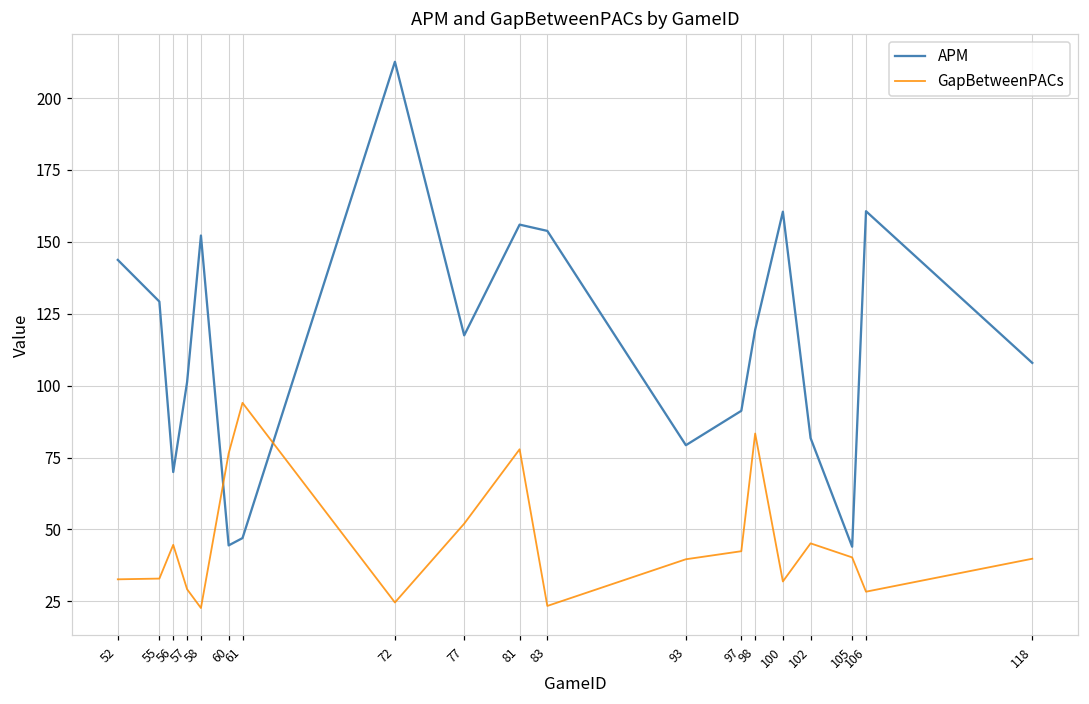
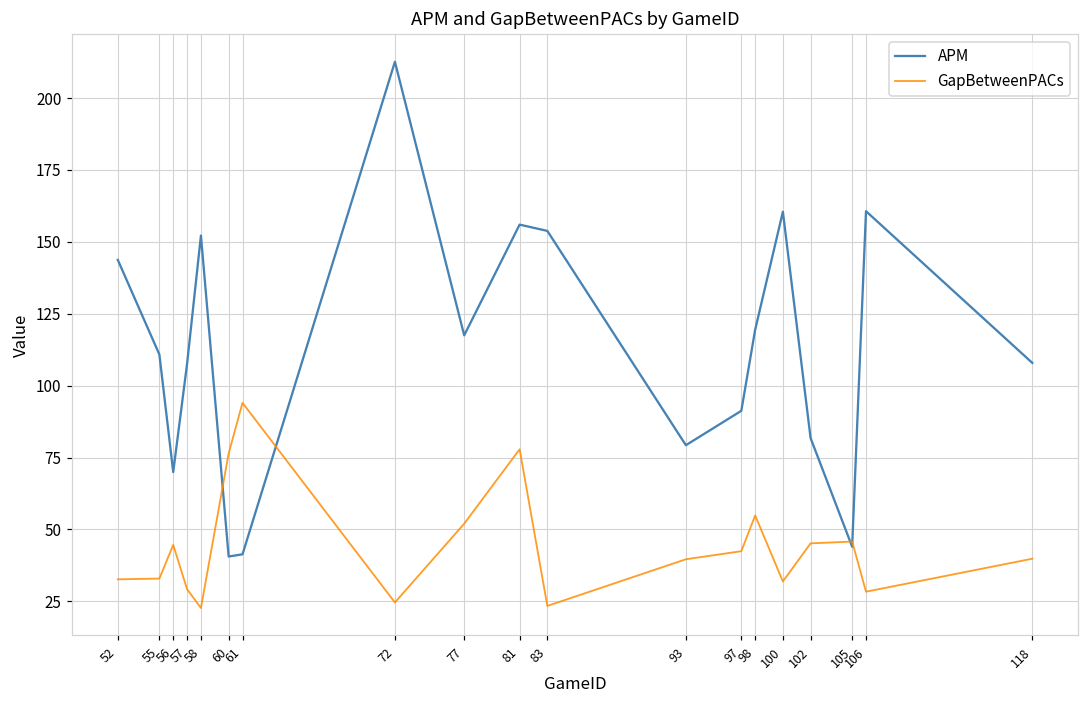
APM, 55: 129 -> 111
APM, 57: 101 -> 108
APM, 60: 44 -> 41
APM, 61: 47 -> 41
GapBetweenPACs, 98: 83 -> 55
GapBetweenPACs, 105: 40 -> 46
